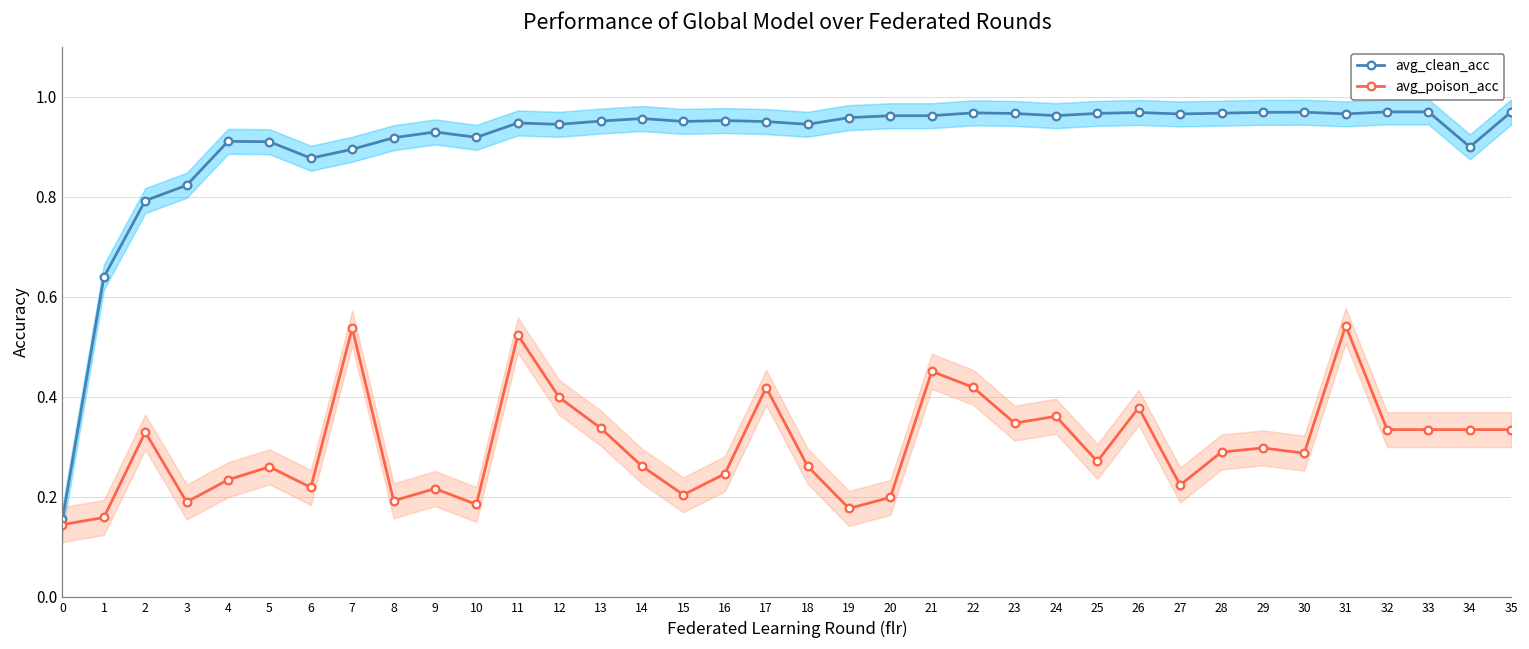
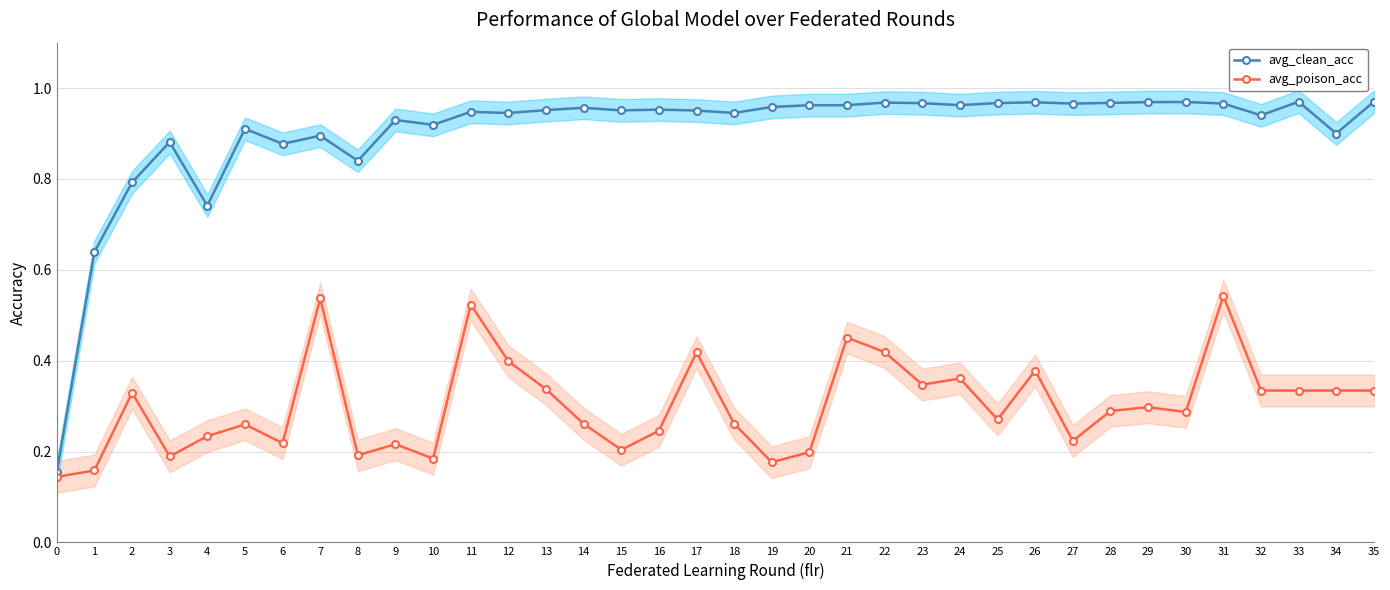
avg_clean_acc, 3: 0.82 -> 0.88
avg_clean_acc, 4: 0.91 -> 0.74
avg_clean_acc, 8: 0.92 -> 0.84
avg_clean_acc, 32: 0.97 -> 0.94
